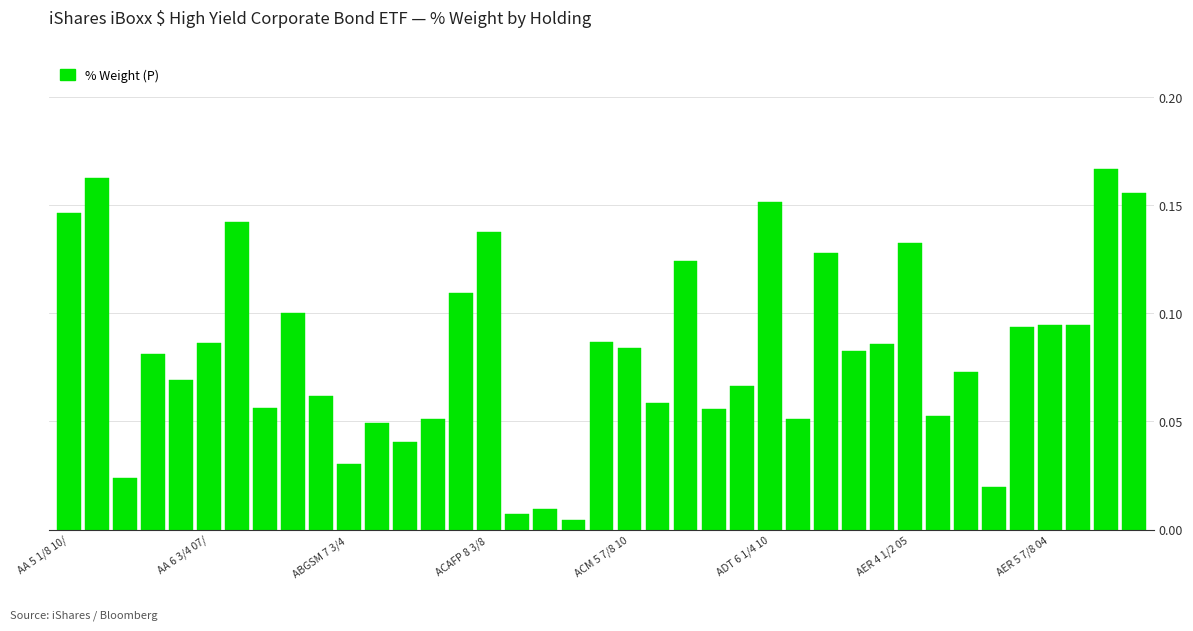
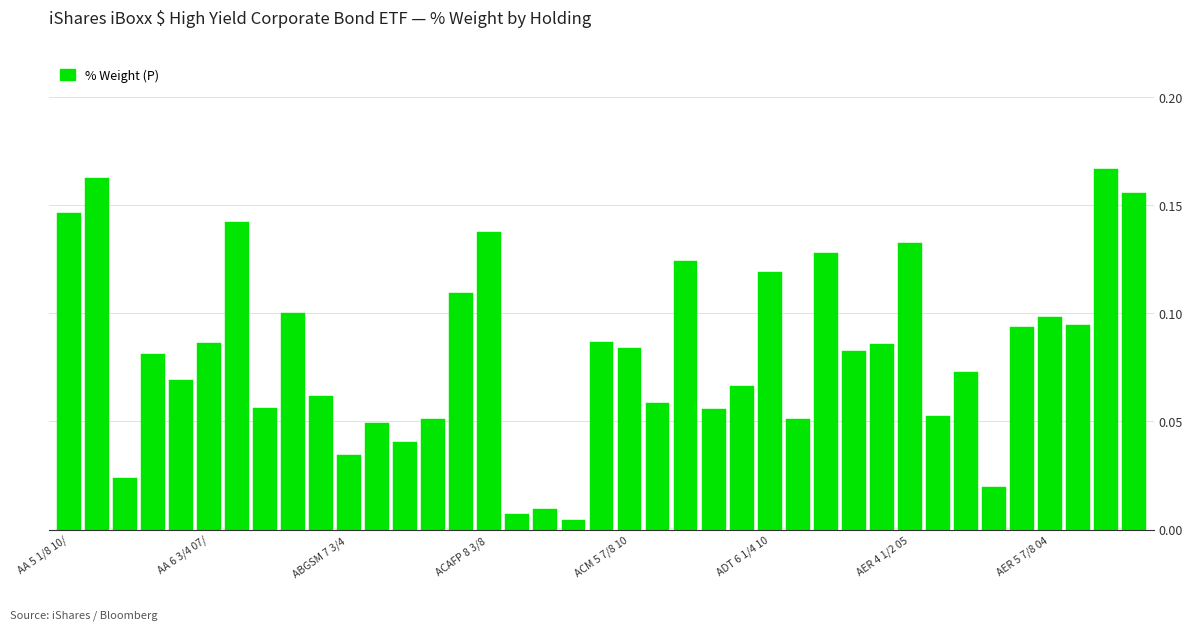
ABGSM 7 3/4: 0.031 -> 0.035
ADT 6 1/4 10: 0.154 -> 0.121
AER 5 7/8 04: 0.096 -> 0.100
